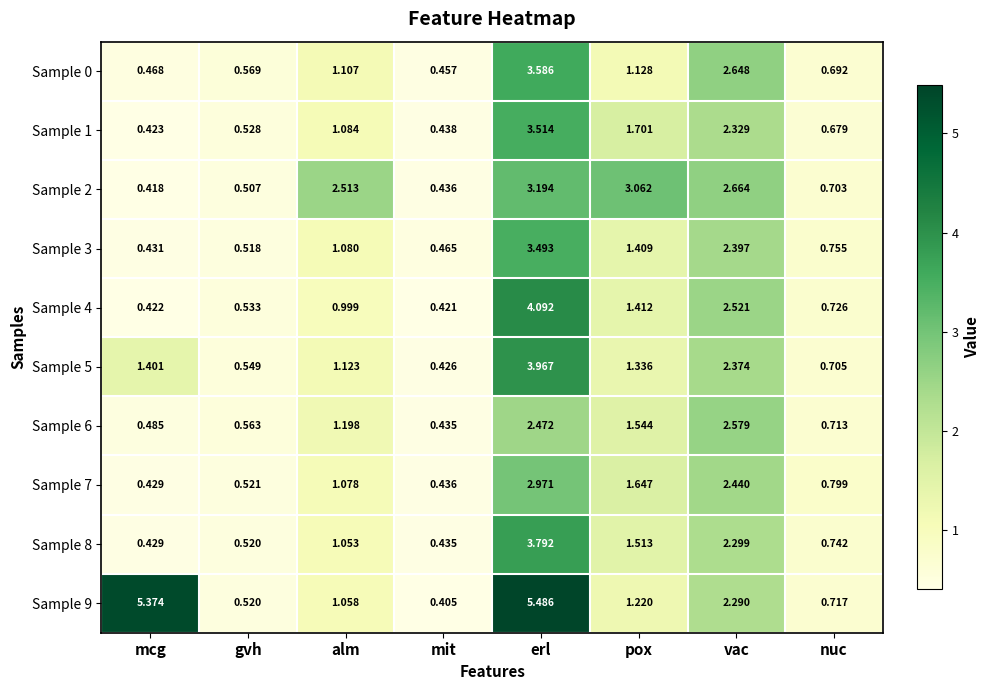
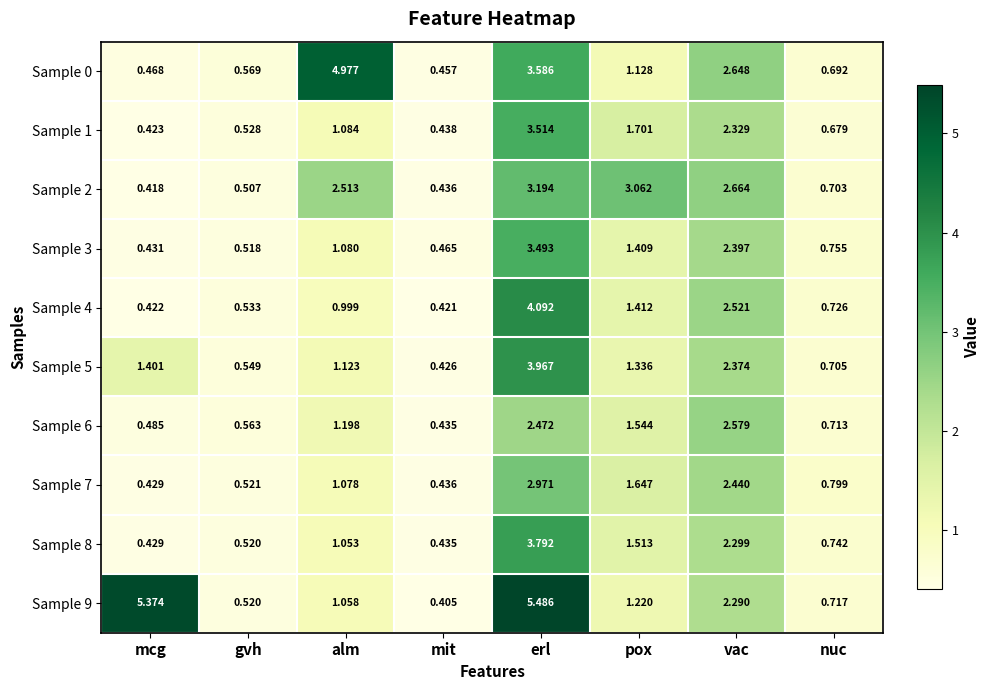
Sample 0, alm: 1.107 -> 4.977
